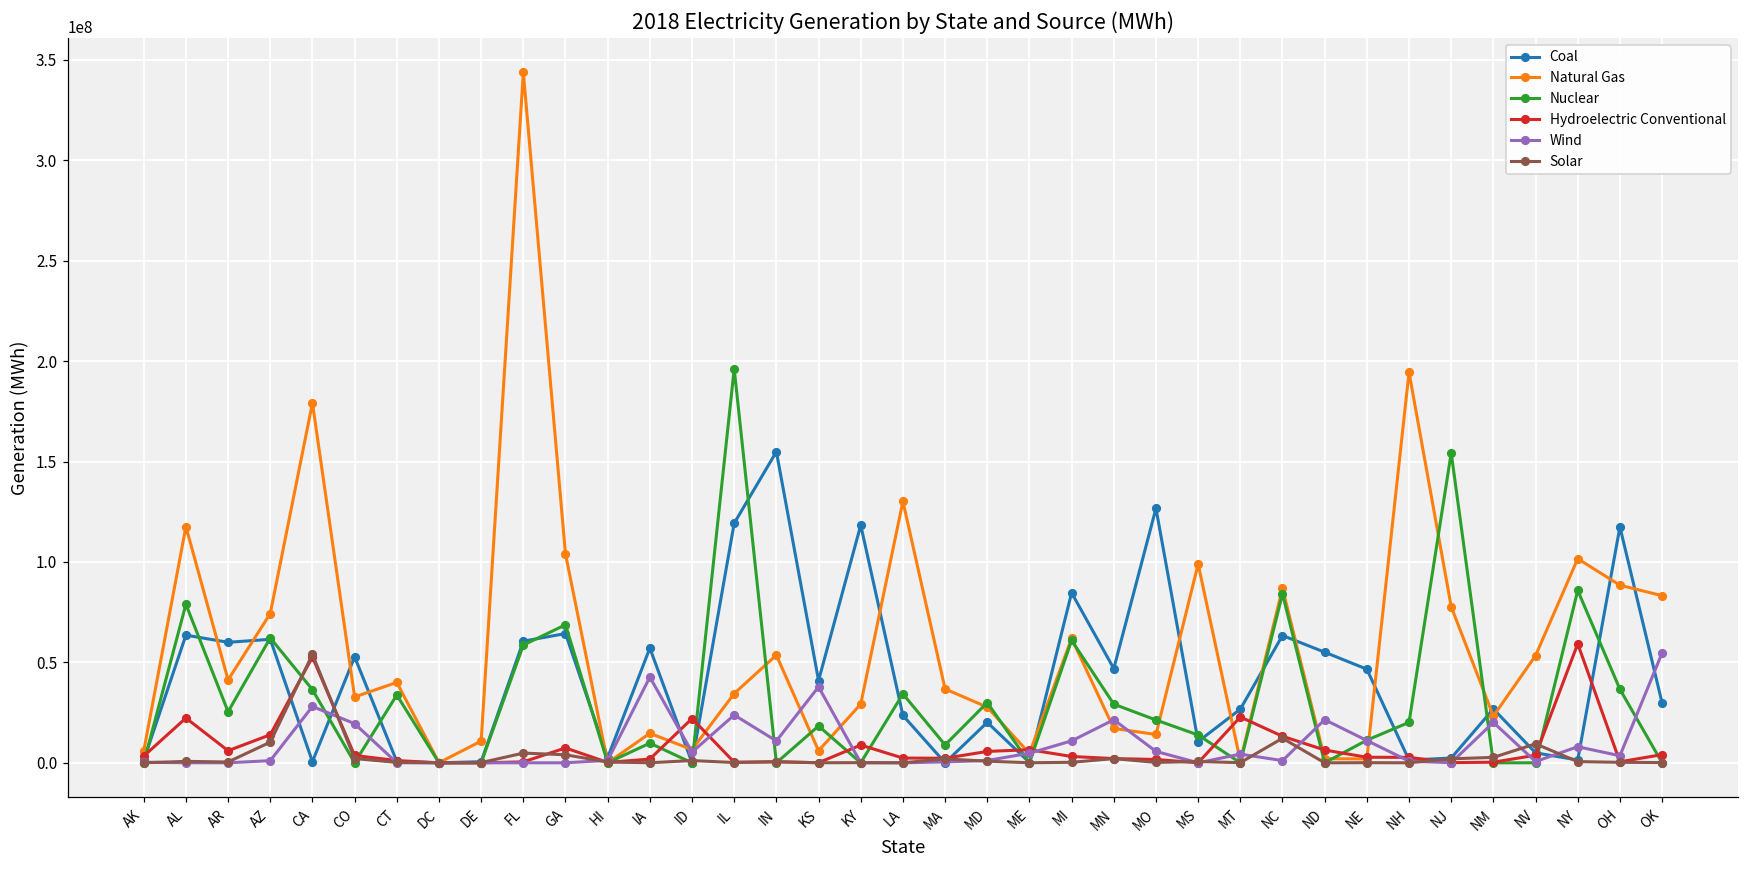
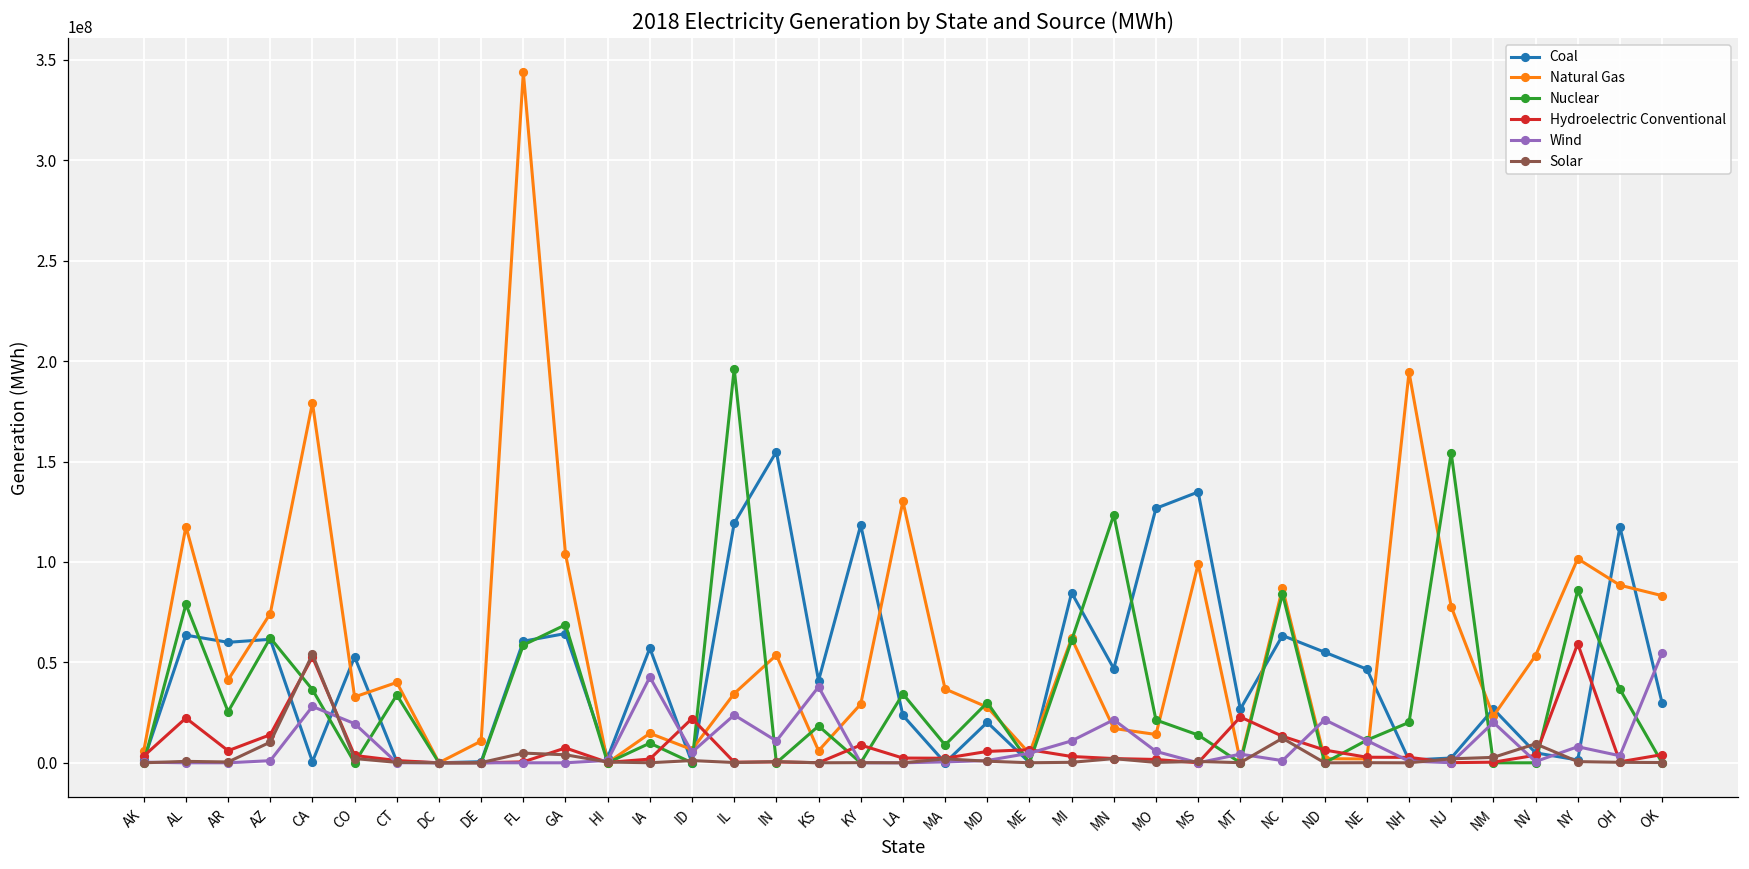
Nuclear, MN: 29000000 -> 123000000
Coal, MS: 11000000 -> 135000000
